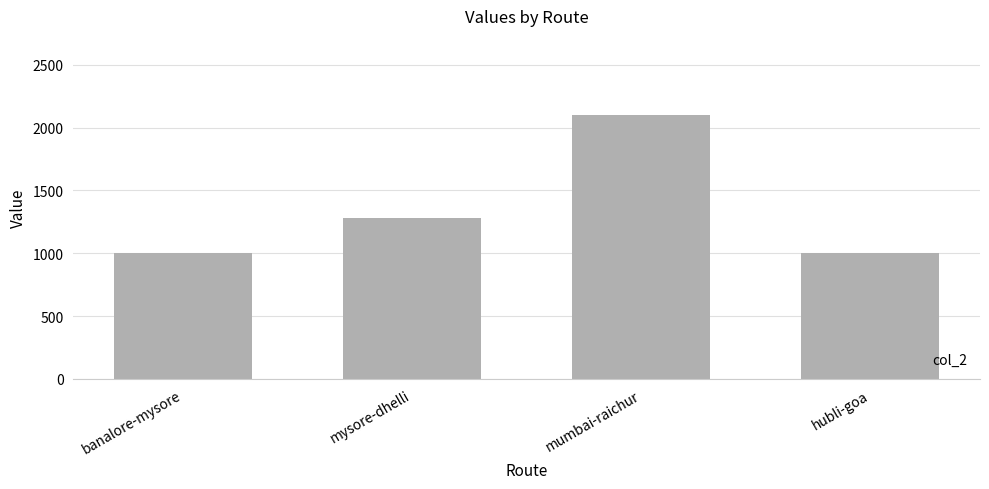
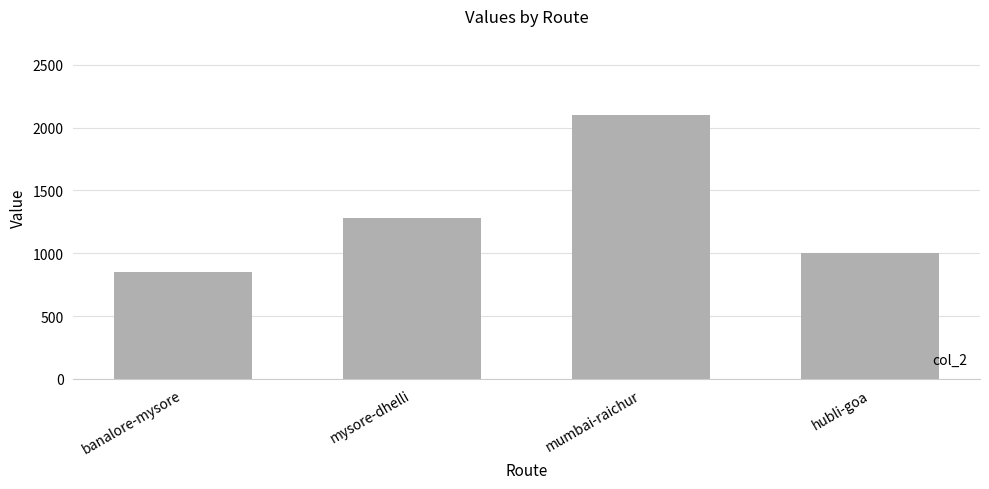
banalore-mysore: 1000 -> 850
